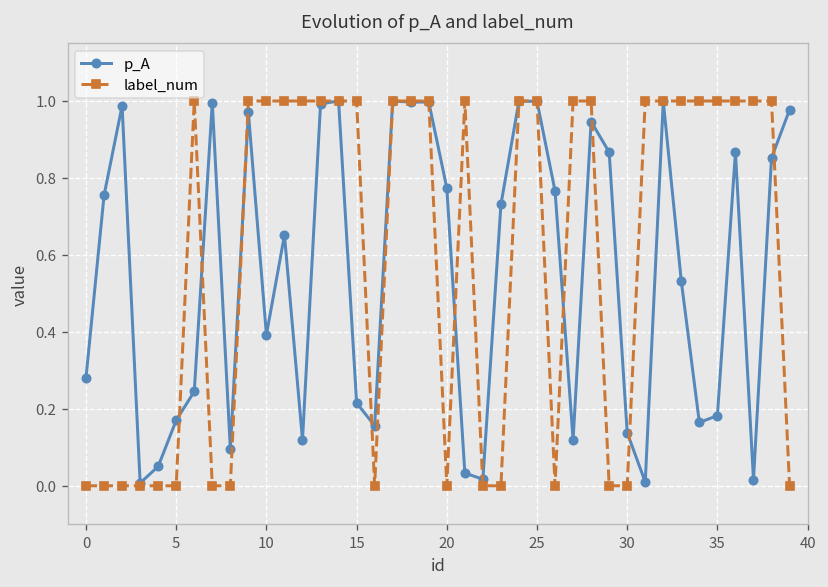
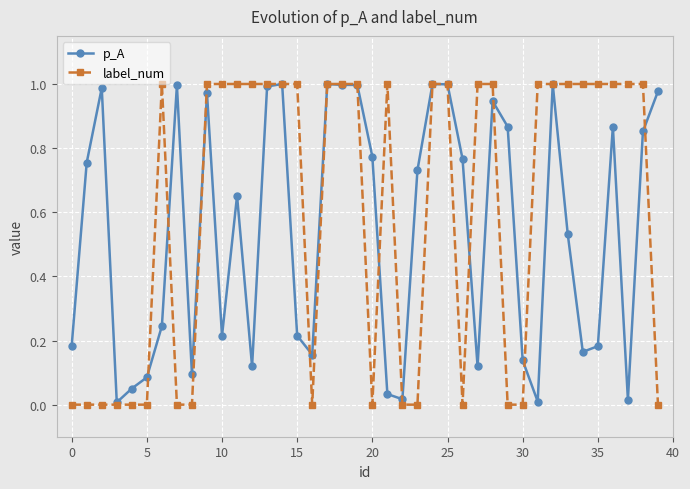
p_A, 0: 0.28 -> 0.18
p_A, 5: 0.17 -> 0.09
p_A, 10: 0.39 -> 0.21
